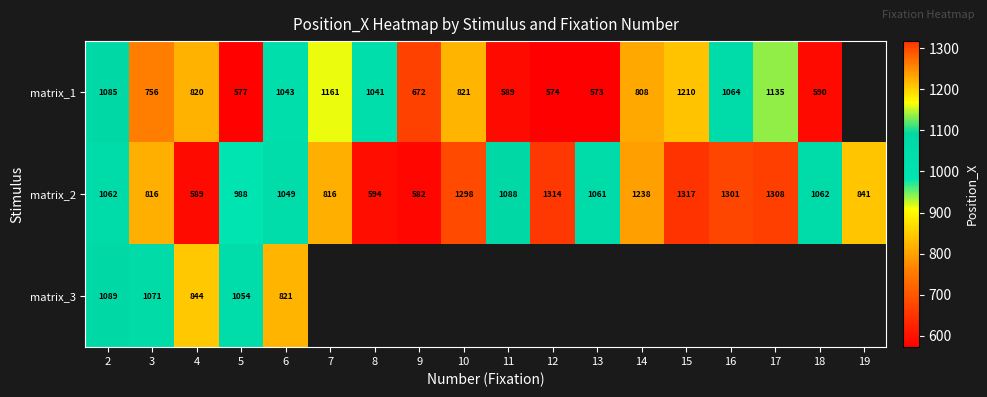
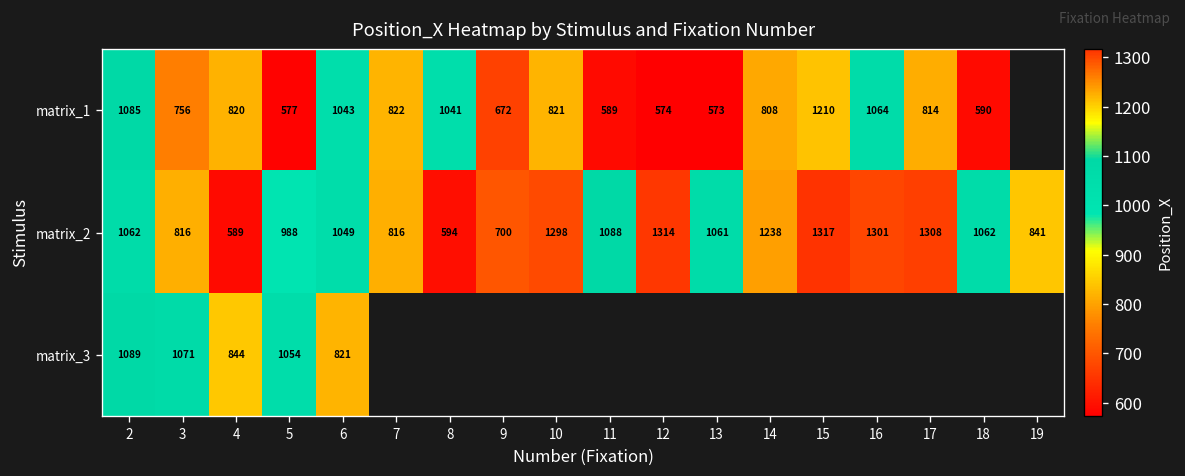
matrix_1, 7: 1161 -> 822
matrix_1, 17: 1135 -> 814
matrix_2, 9: 582 -> 700
